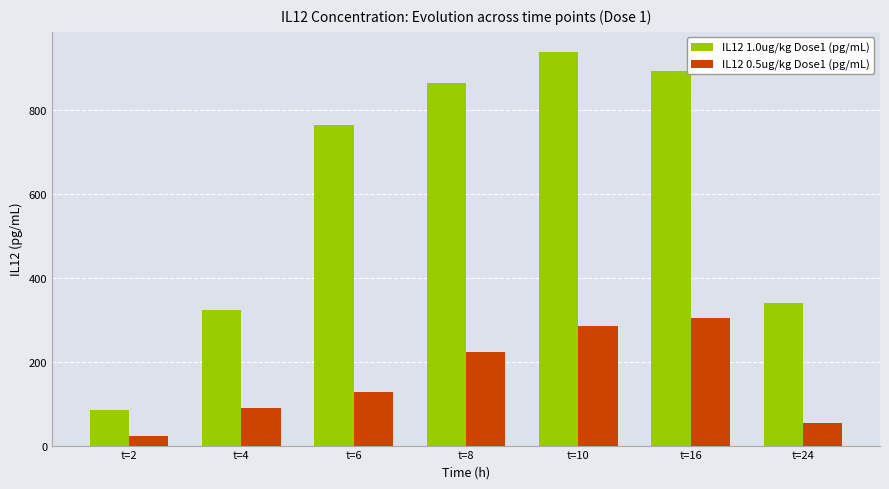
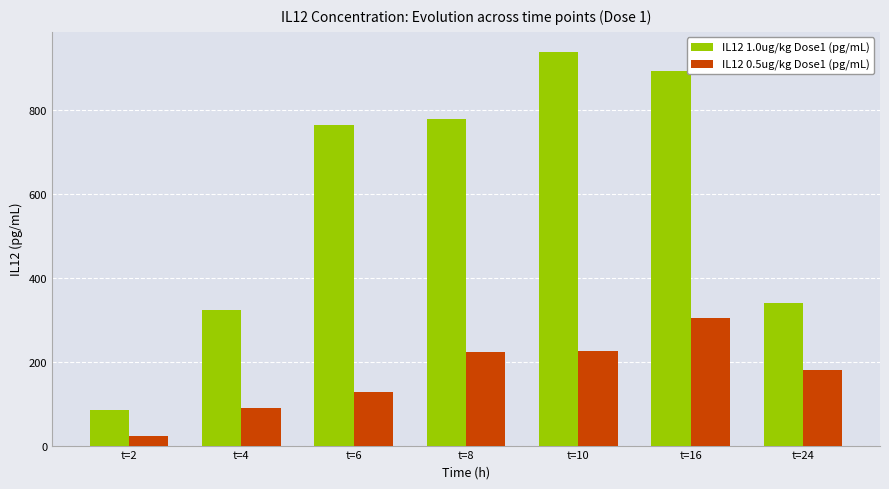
IL12 1.0ug/kg Dose1 (pg/mL), t=8: 860 -> 780
IL12 0.5ug/kg Dose1 (pg/mL), t=10: 280 -> 230
IL12 0.5ug/kg Dose1 (pg/mL), t=24: 50 -> 180
